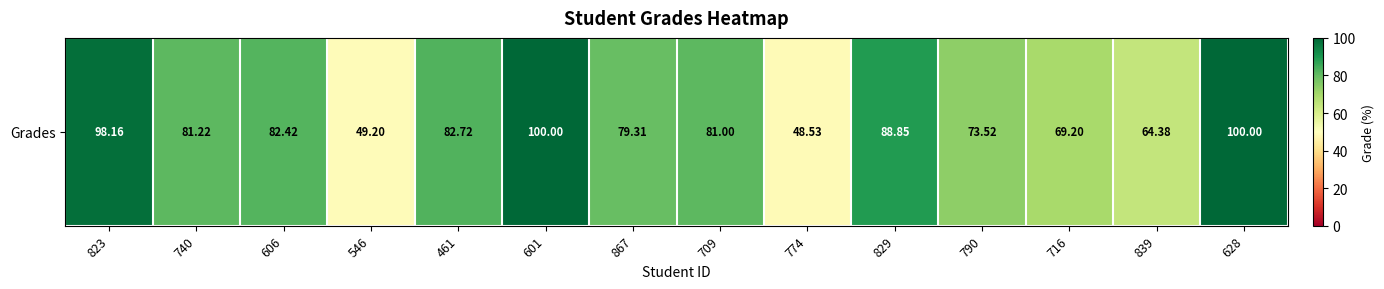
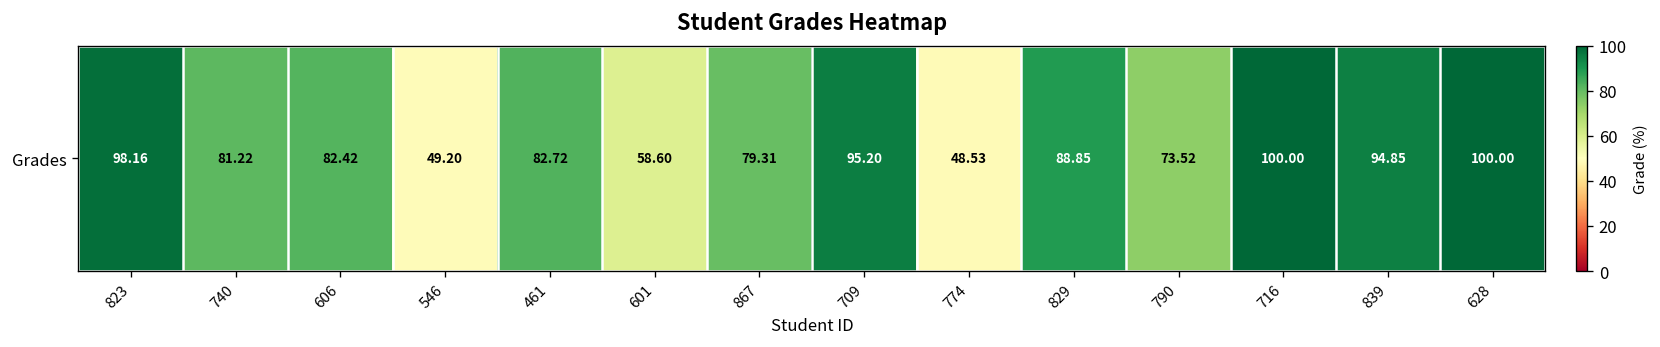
Grades, 601: 100.00 -> 58.60
Grades, 709: 81.00 -> 95.20
Grades, 716: 69.20 -> 100.00
Grades, 839: 64.38 -> 94.85
